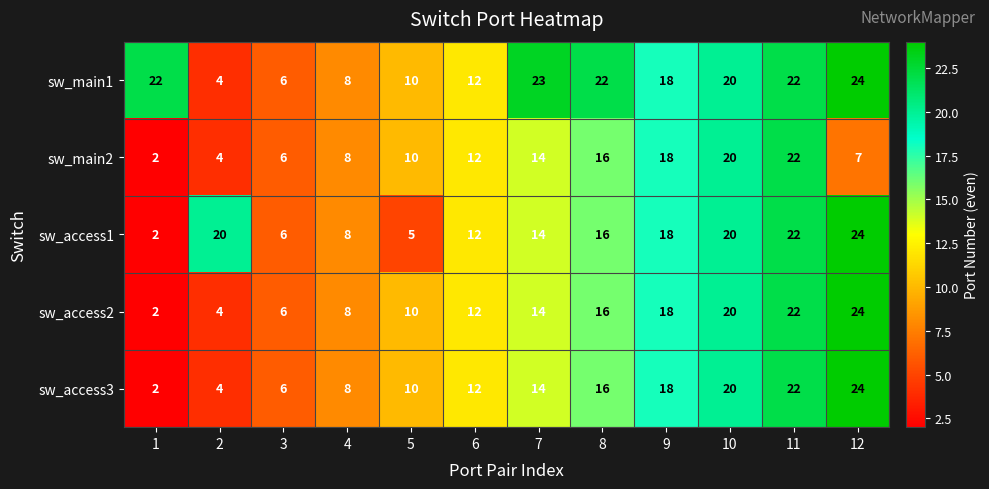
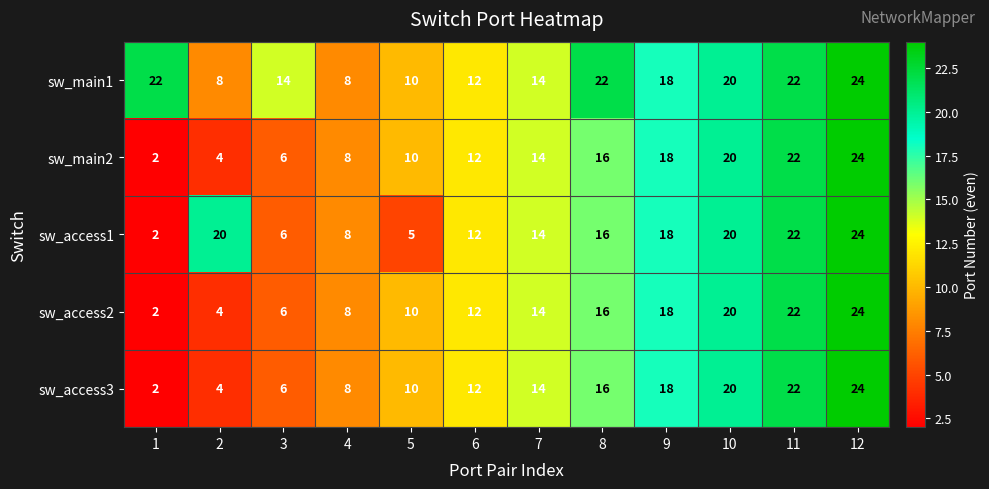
sw_main1, 2: 4 -> 8
sw_main1, 3: 6 -> 14
sw_main1, 7: 23 -> 14
sw_main2, 12: 7 -> 24
